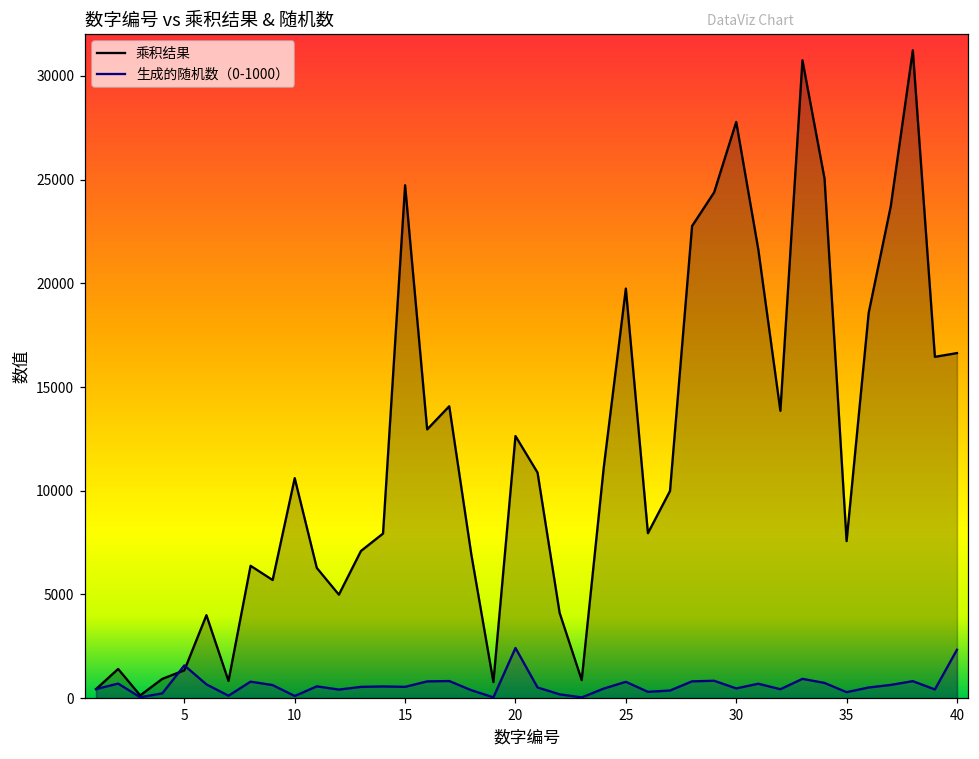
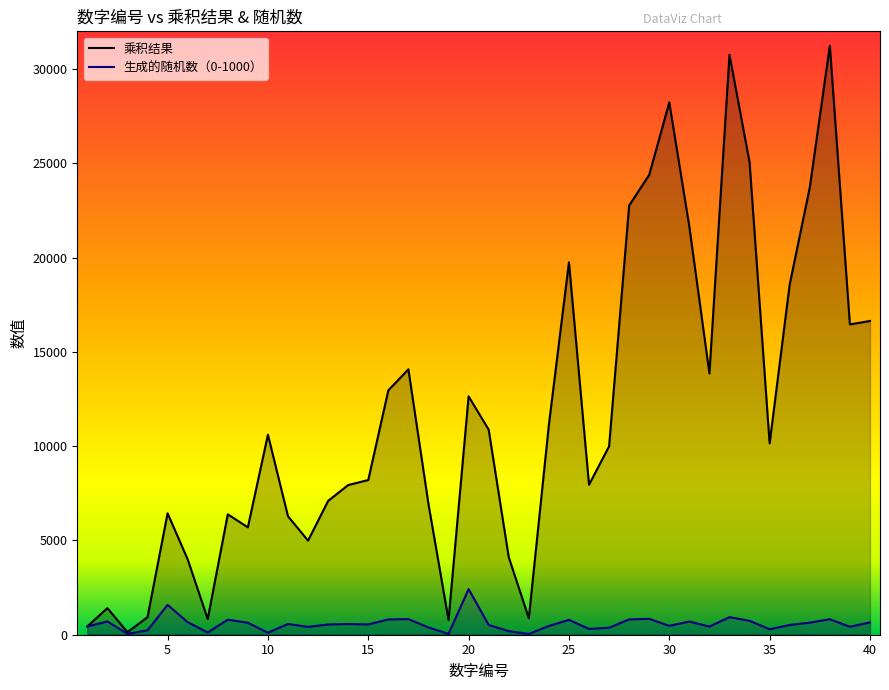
乘积结果, 5: 1300 -> 6400
乘积结果, 15: 24700 -> 8200
乘积结果, 30: 27800 -> 28200
乘积结果, 35: 7600 -> 10200
生成的随机数（0-1000）, 40: 2300 -> 700
